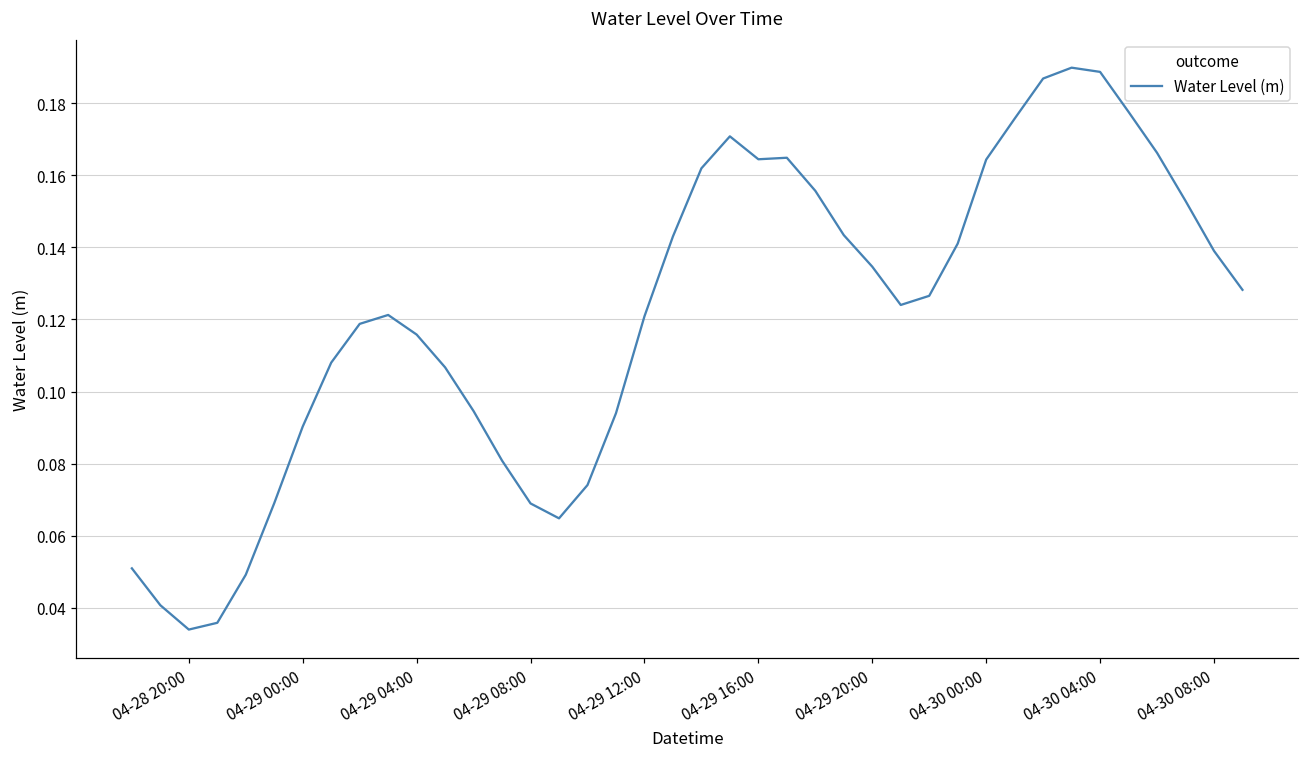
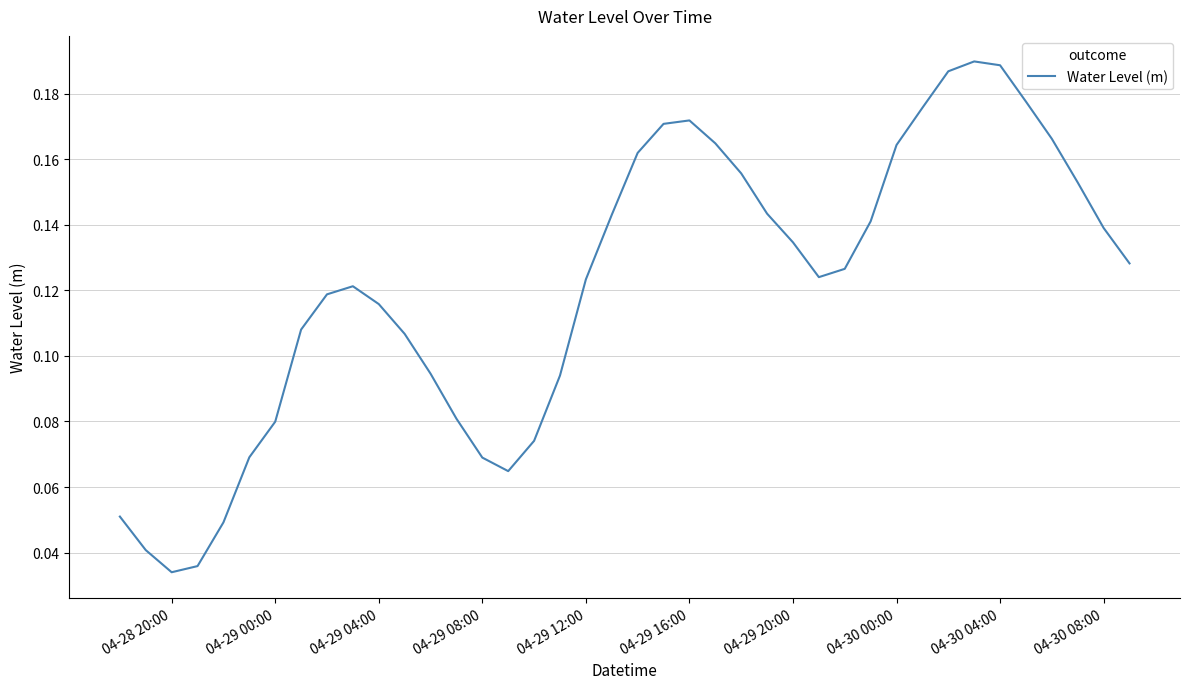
04-29 00:00: 0.090 -> 0.080
04-29 12:00: 0.121 -> 0.123
04-29 16:00: 0.164 -> 0.172
